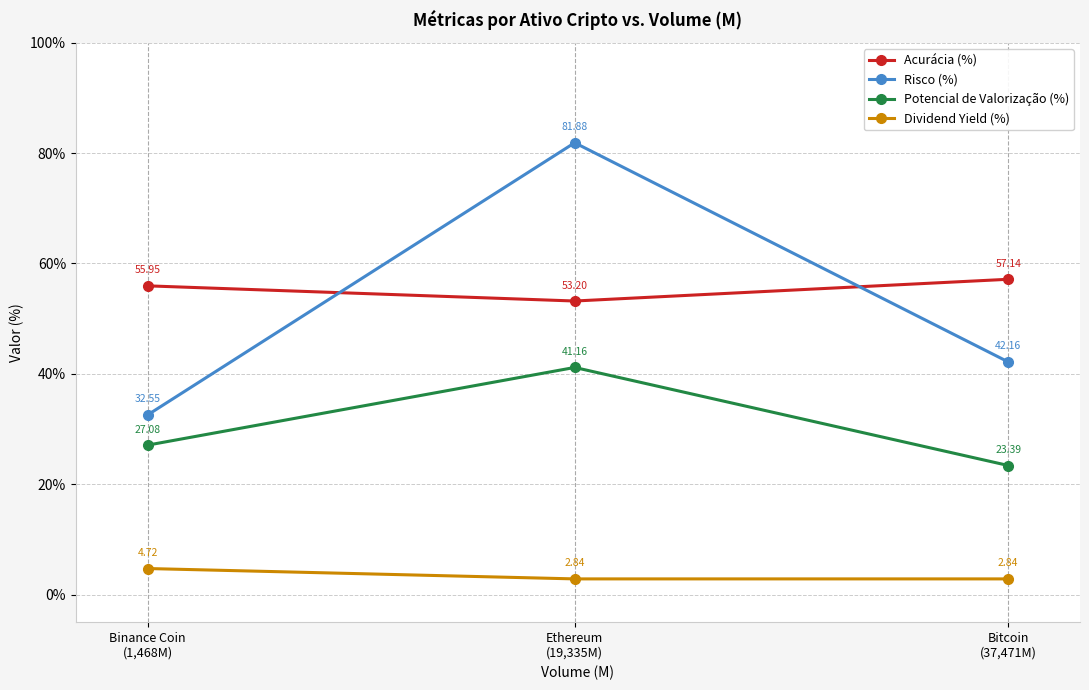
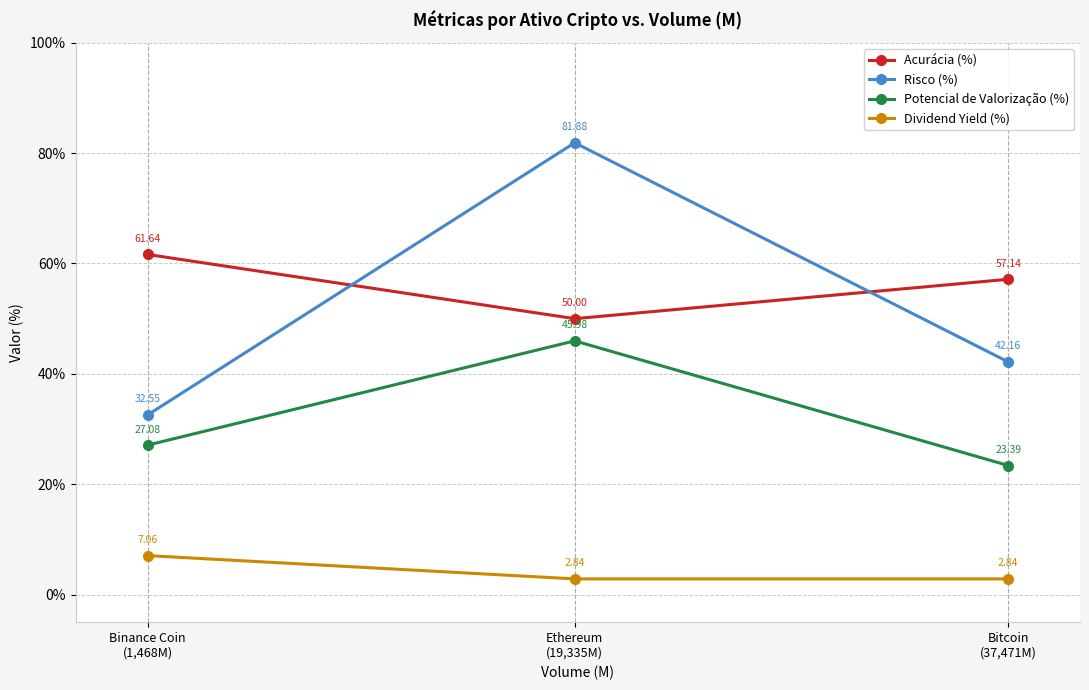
Acurácia (%), Binance Coin (1,468M): 55.95 -> 61.64
Dividend Yield (%), Binance Coin (1,468M): 4.72 -> 7.06
Acurácia (%), Ethereum (19,335M): 53.20 -> 50.00
Potencial de Valorização (%), Ethereum (19,335M): 41.16 -> 45.98
